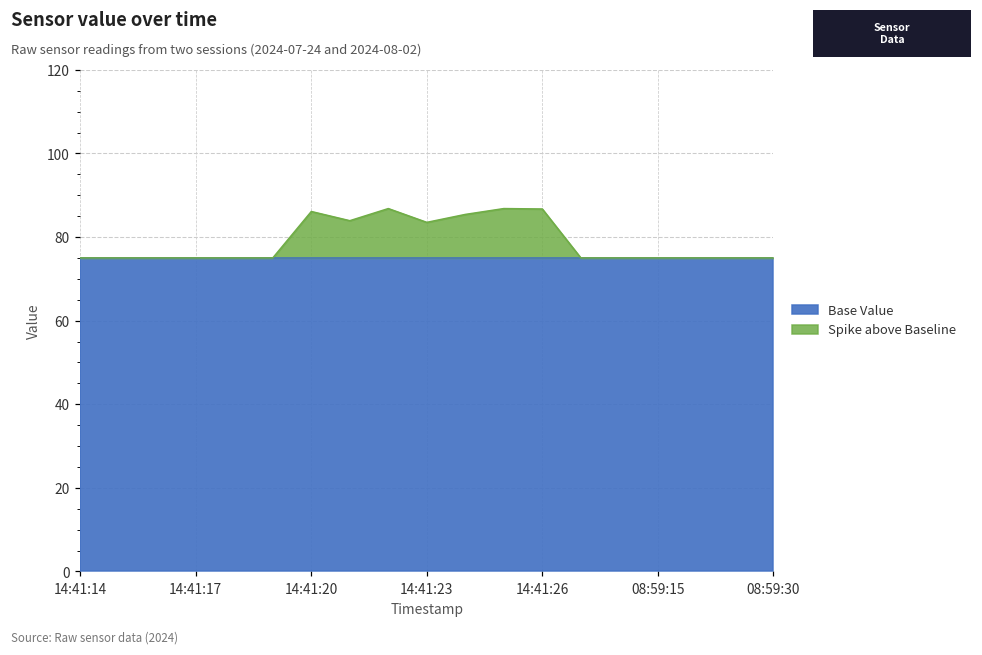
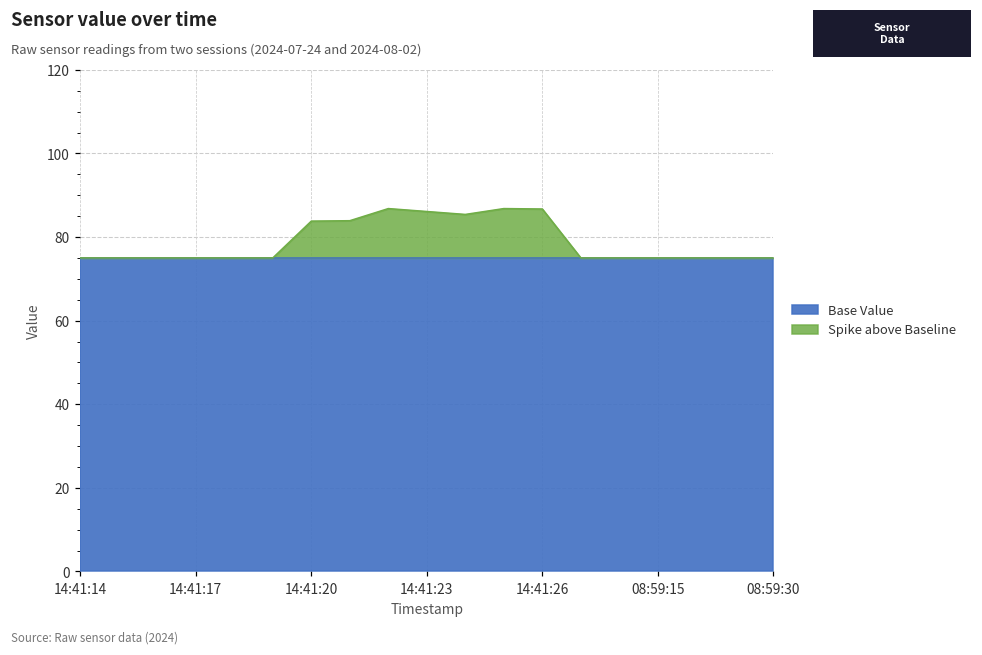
Spike above Baseline, 14:41:20: 86 -> 84
Spike above Baseline, 14:41:23: 84 -> 86
